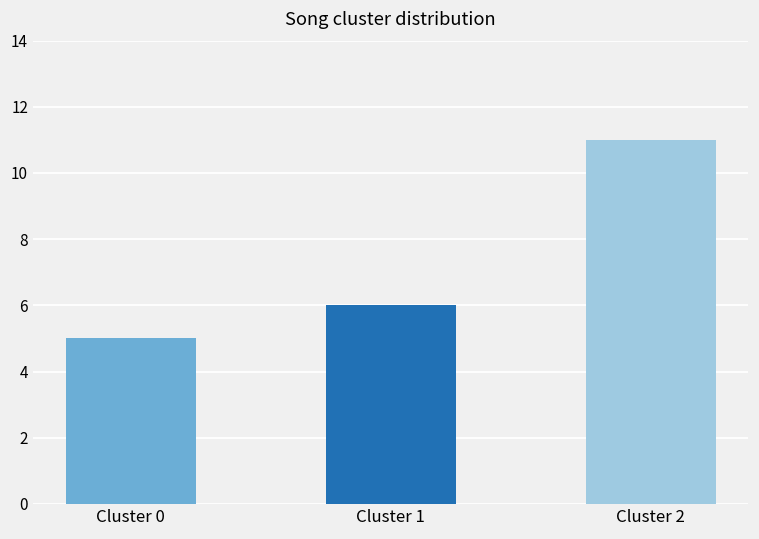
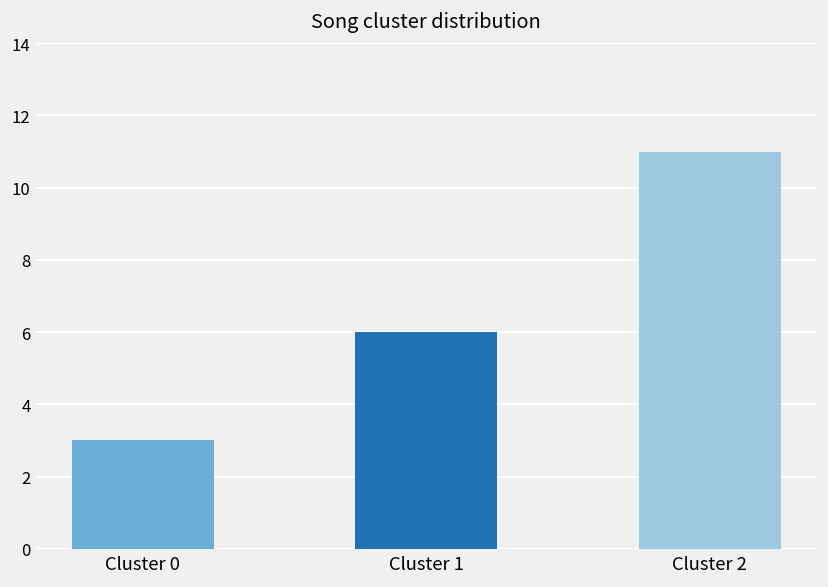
Cluster 0: 5 -> 3
